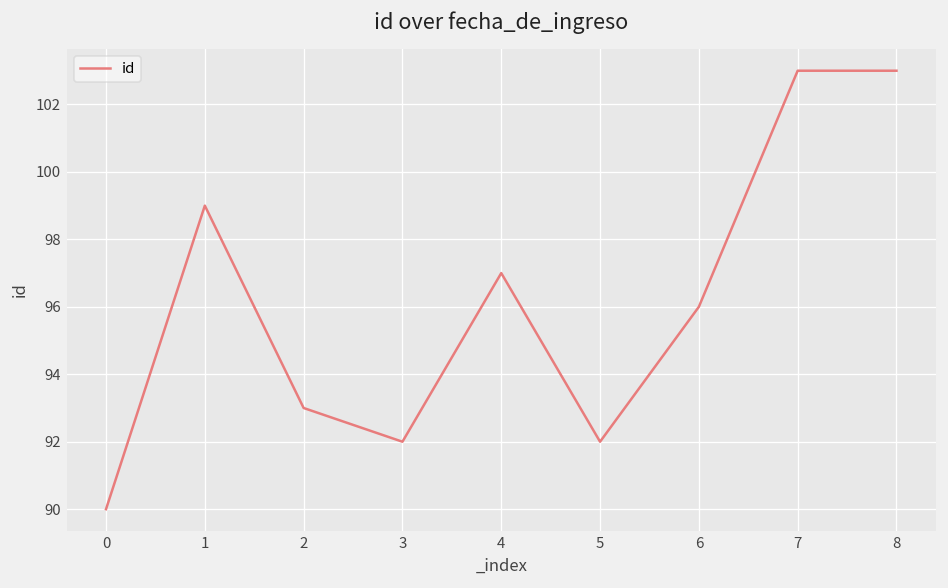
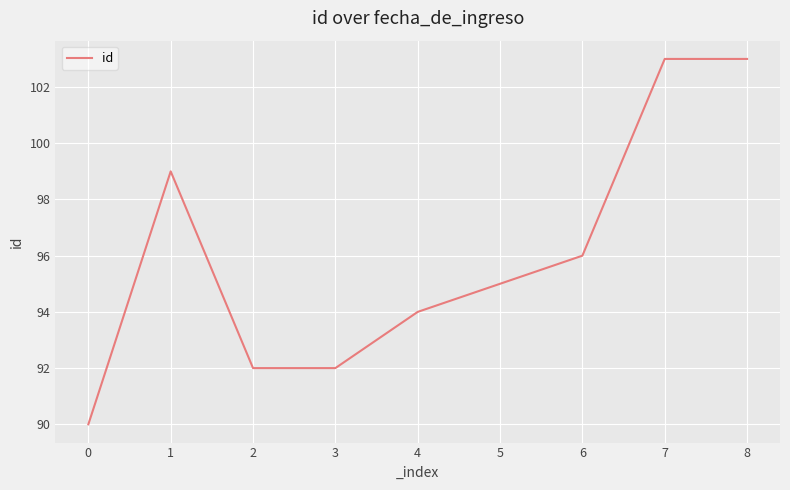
2: 93 -> 92
4: 97 -> 94
5: 92 -> 95
